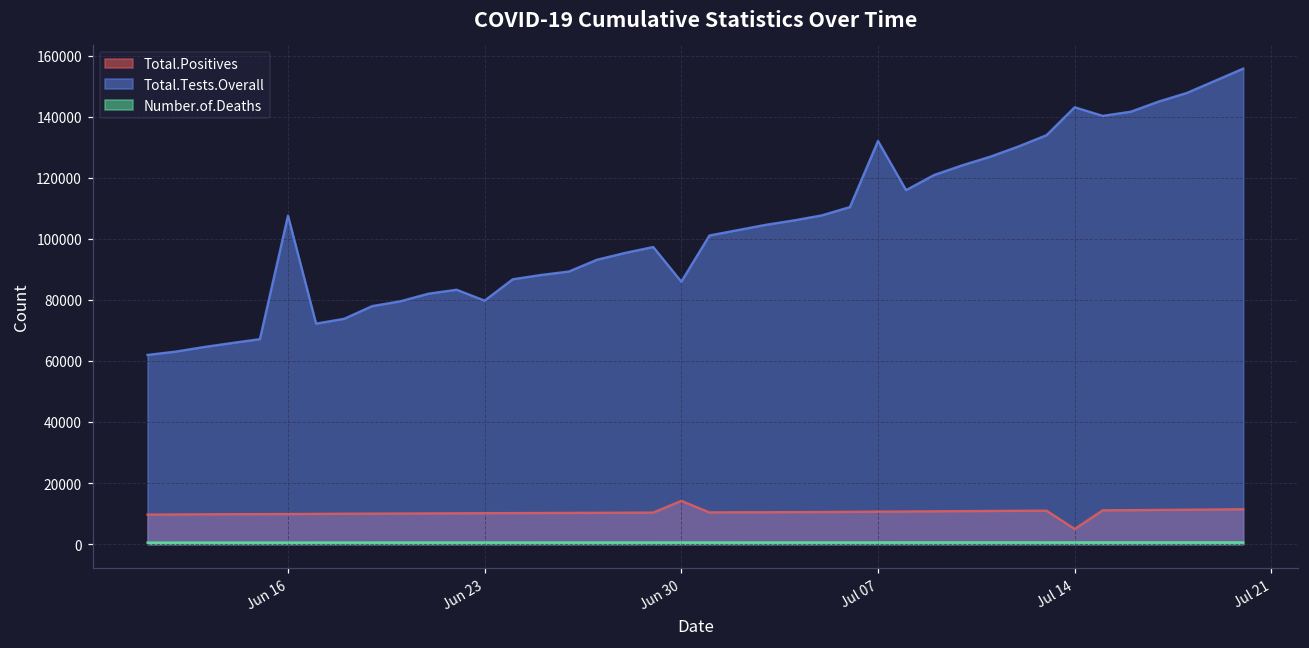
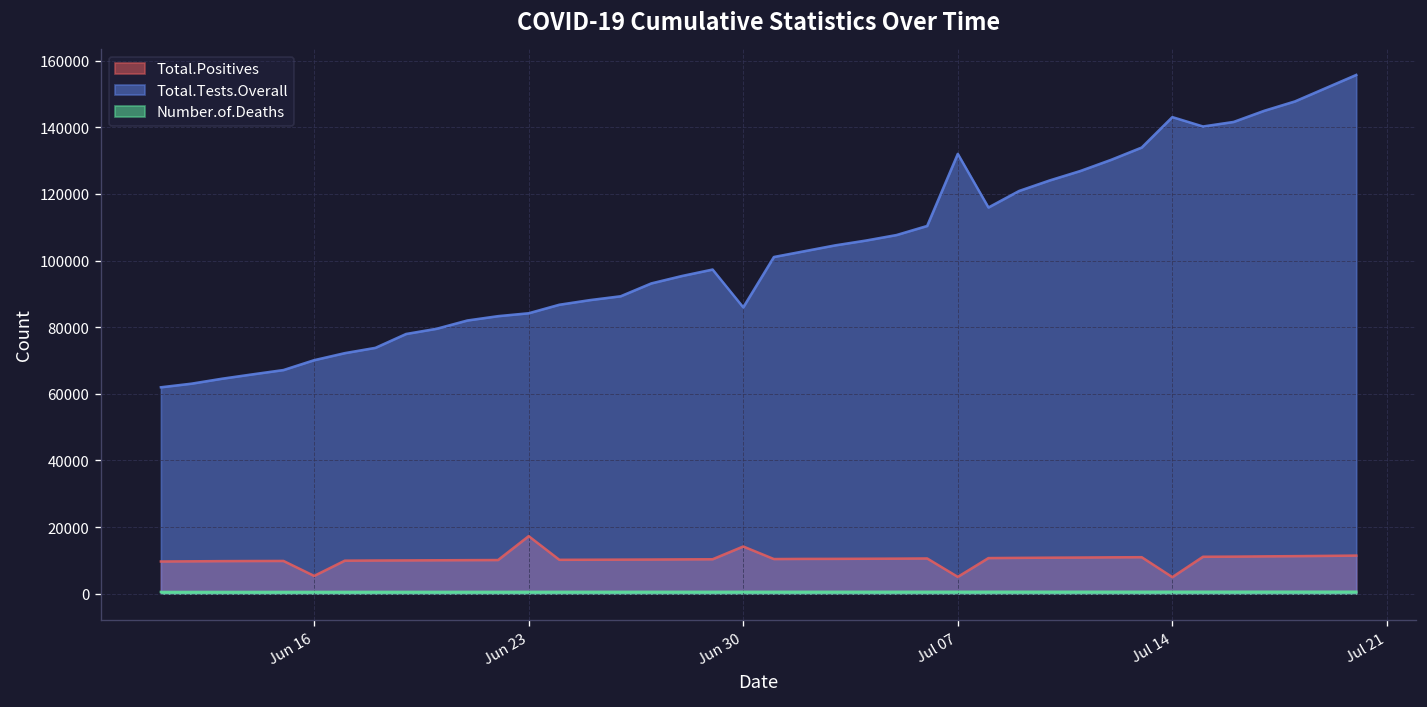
Total.Positives, Jun 16: 10000 -> 5000
Total.Tests.Overall, Jun 16: 108000 -> 70000
Total.Positives, Jun 23: 10000 -> 17000
Total.Tests.Overall, Jun 23: 80000 -> 84000
Total.Positives, Jul 07: 11000 -> 5000
